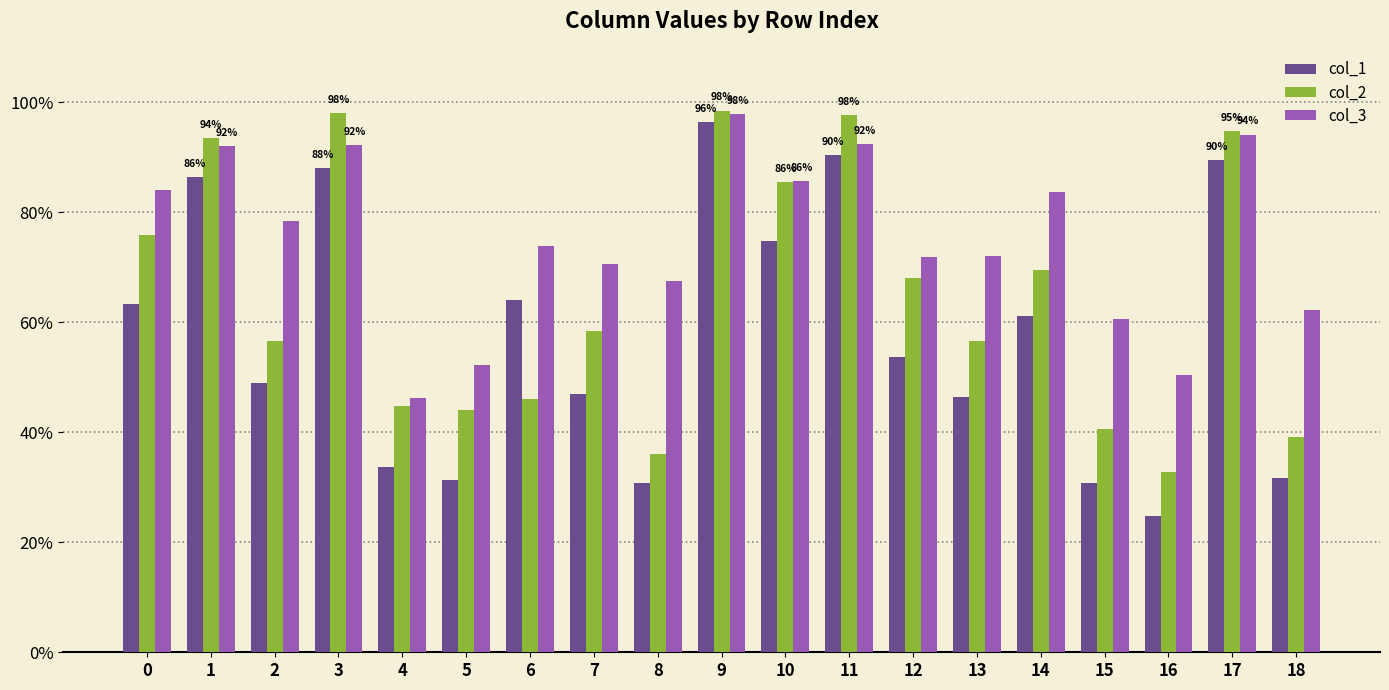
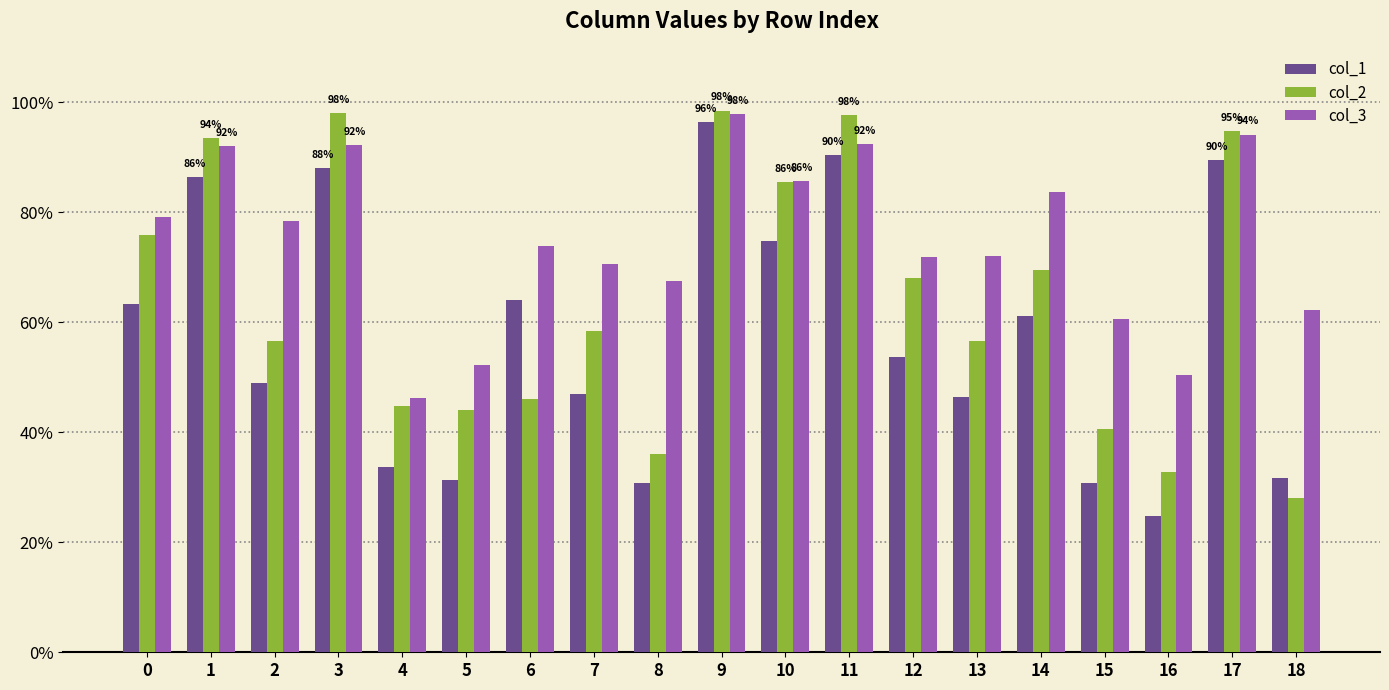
col_3, 0: 84% -> 79%
col_2, 18: 39% -> 28%
